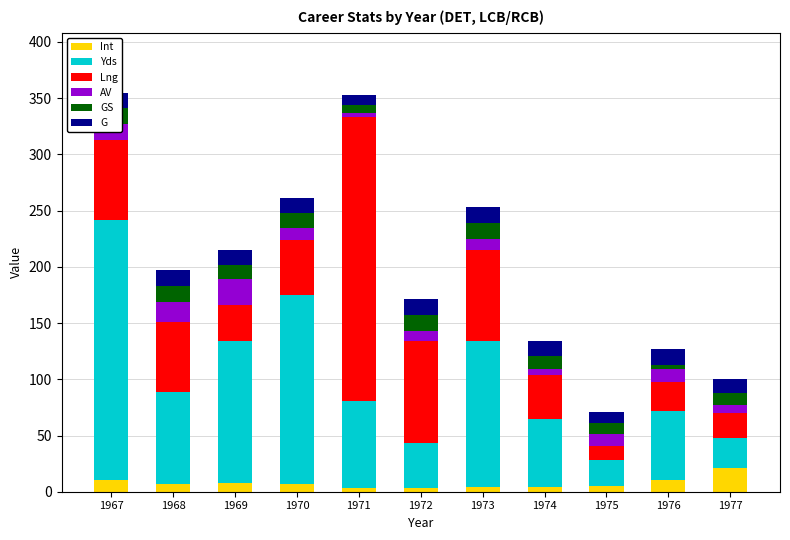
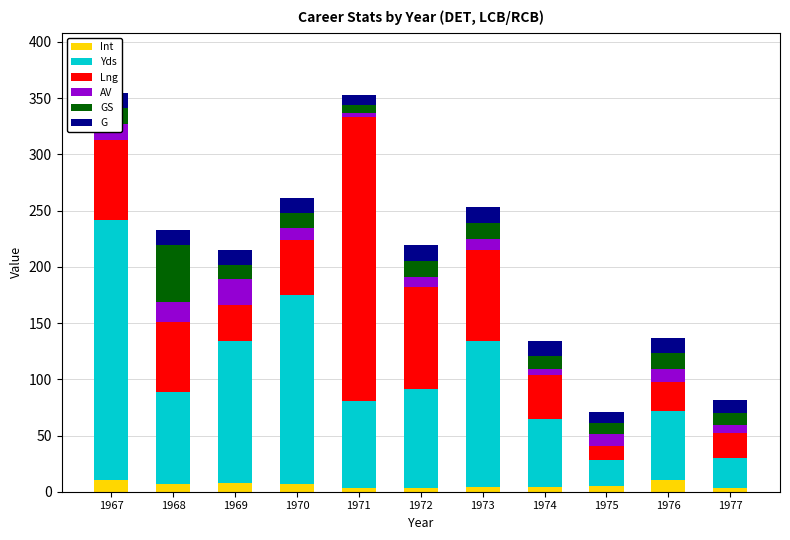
GS, 1968: 14 -> 50
Yds, 1972: 40 -> 88
GS, 1976: 4 -> 14
Int, 1977: 21 -> 3
